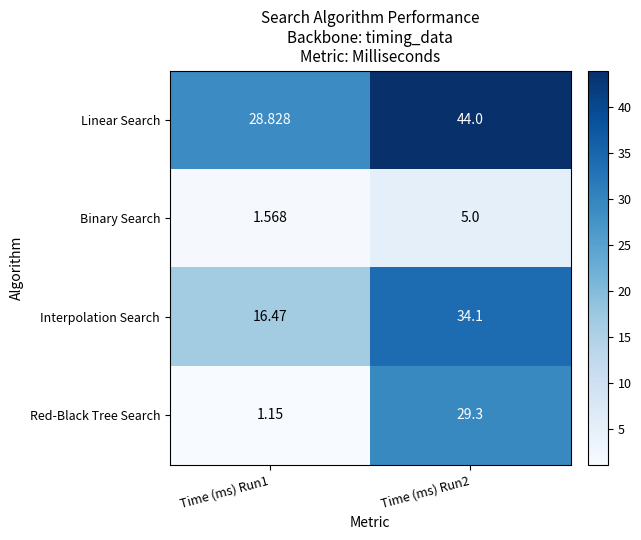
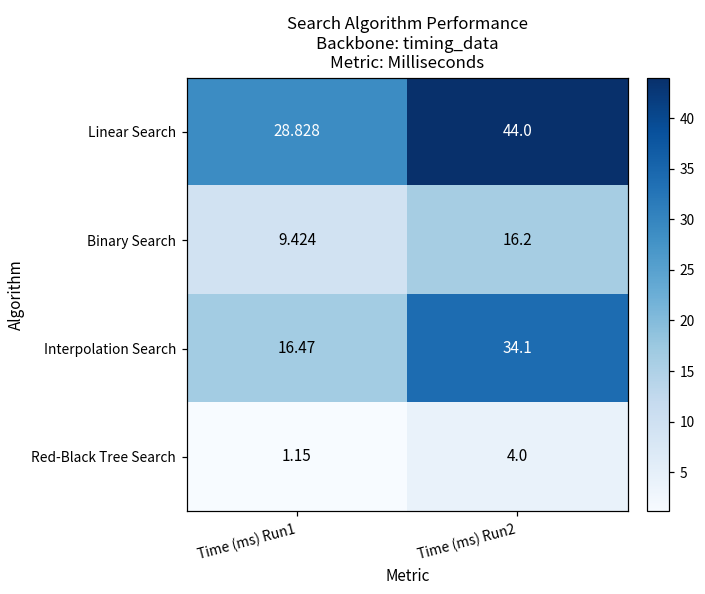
Binary Search, Time (ms) Run1: 1.568 -> 9.424
Binary Search, Time (ms) Run2: 5.0 -> 16.2
Red-Black Tree Search, Time (ms) Run2: 29.3 -> 4.0
